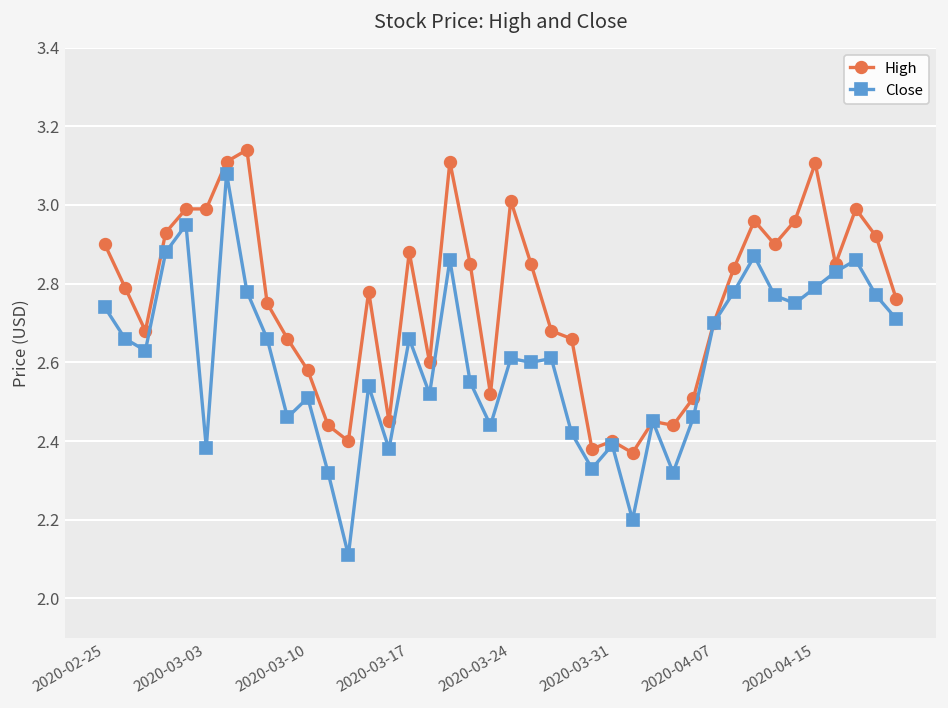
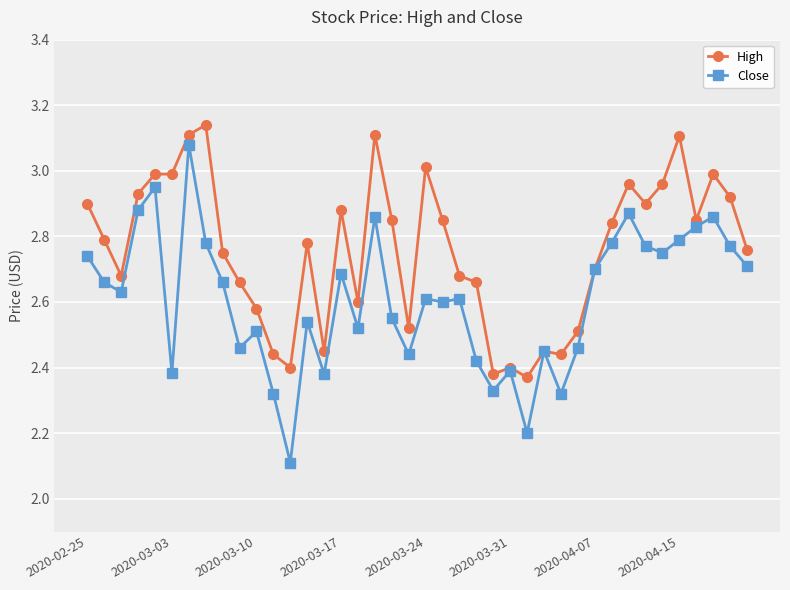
Close, 2020-03-17: 2.66 -> 2.69
